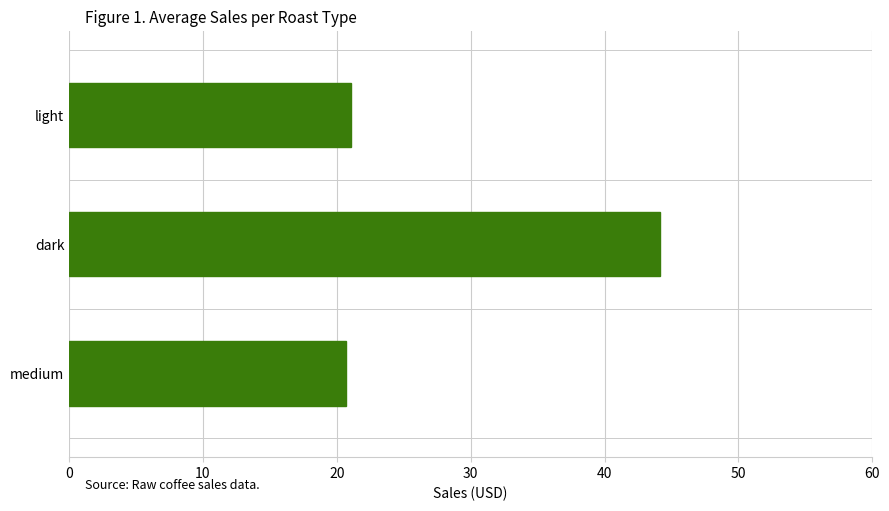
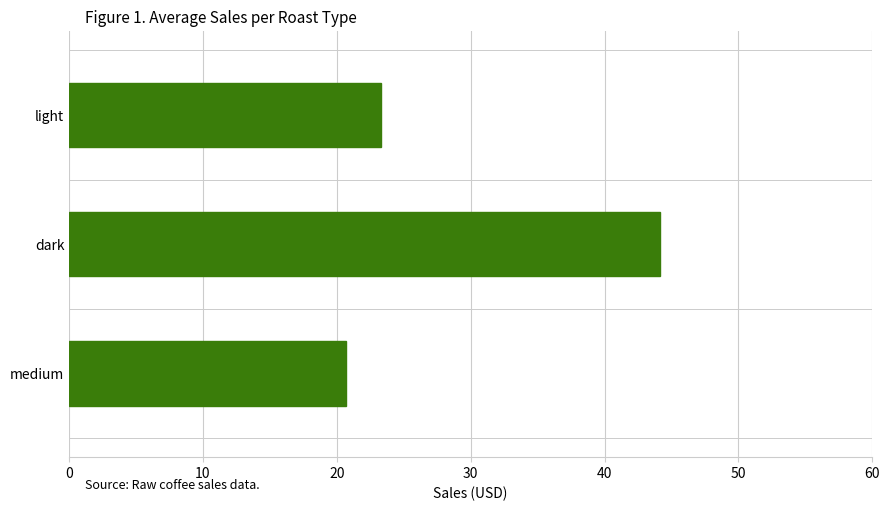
light: 21.0 -> 23.3
